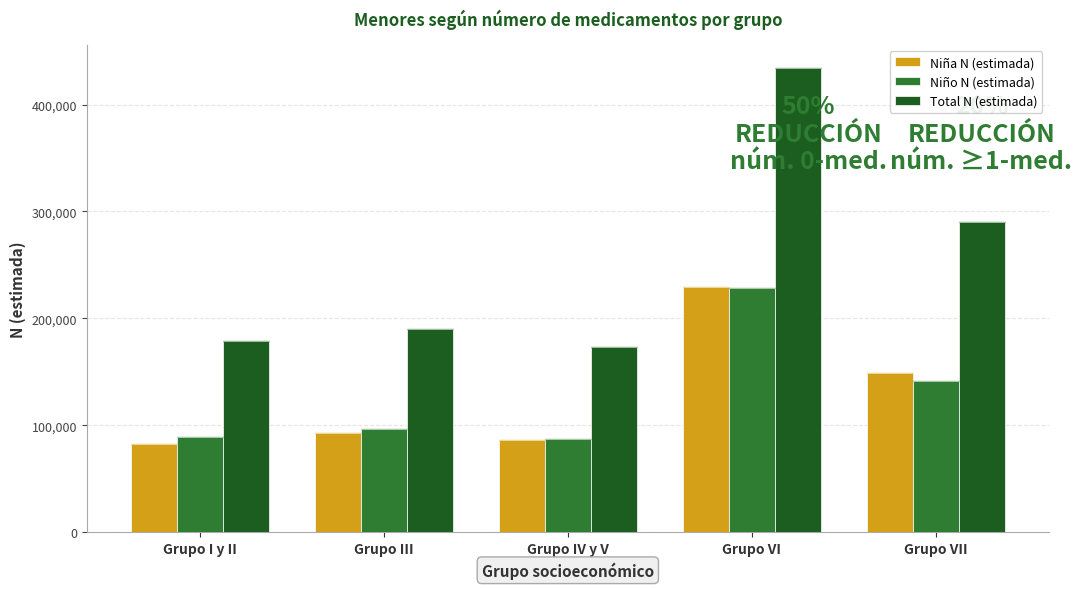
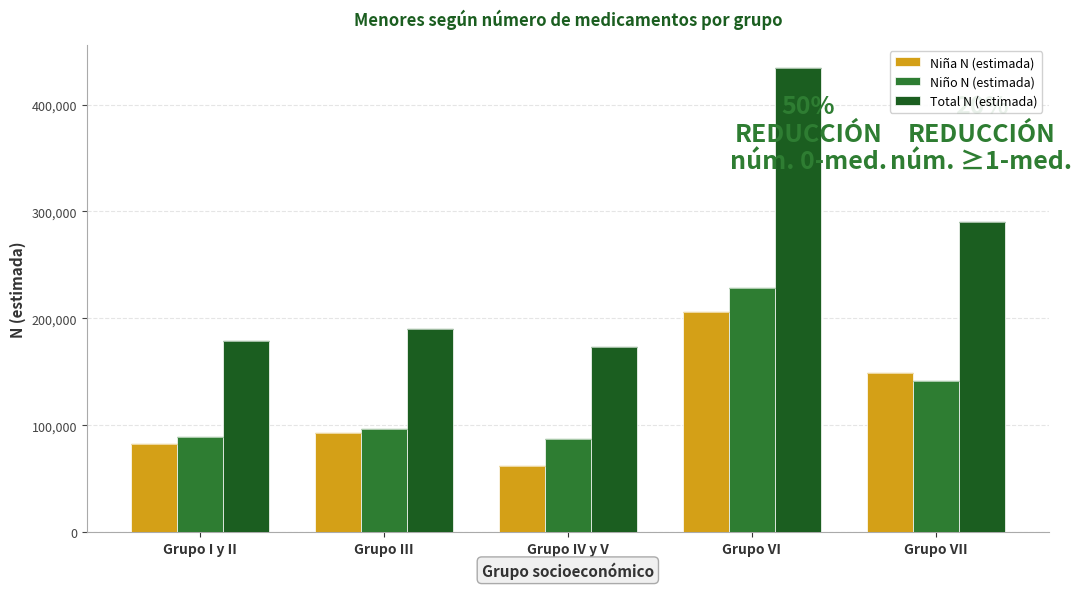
Niña N (estimada), Grupo IV y V: 86,000 -> 62,000
Niña N (estimada), Grupo VI: 229,000 -> 206,000
